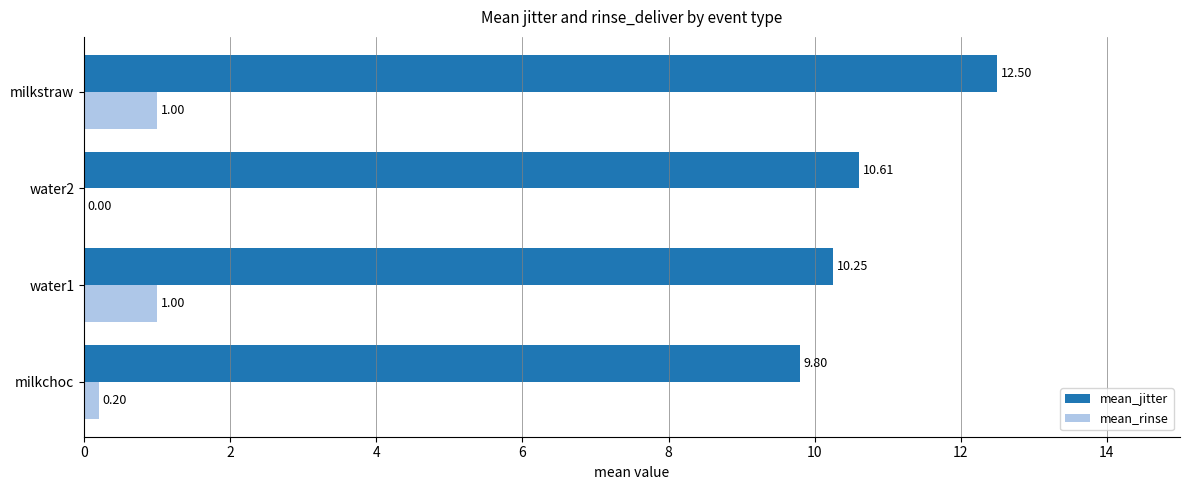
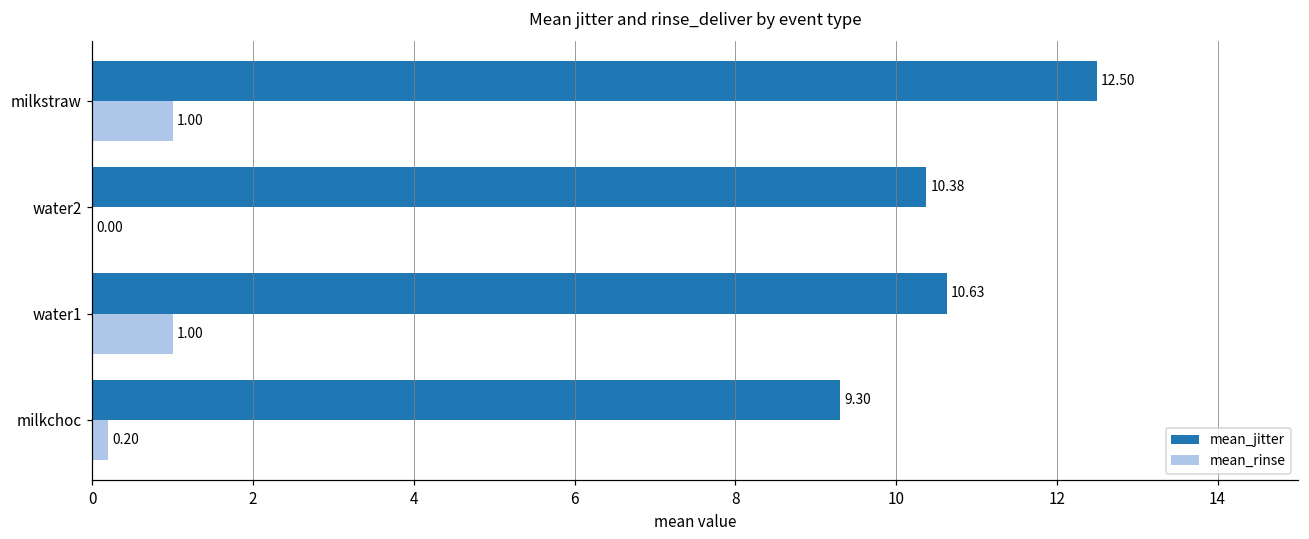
mean_jitter, water2: 10.61 -> 10.38
mean_jitter, water1: 10.25 -> 10.63
mean_jitter, milkchoc: 9.80 -> 9.30
